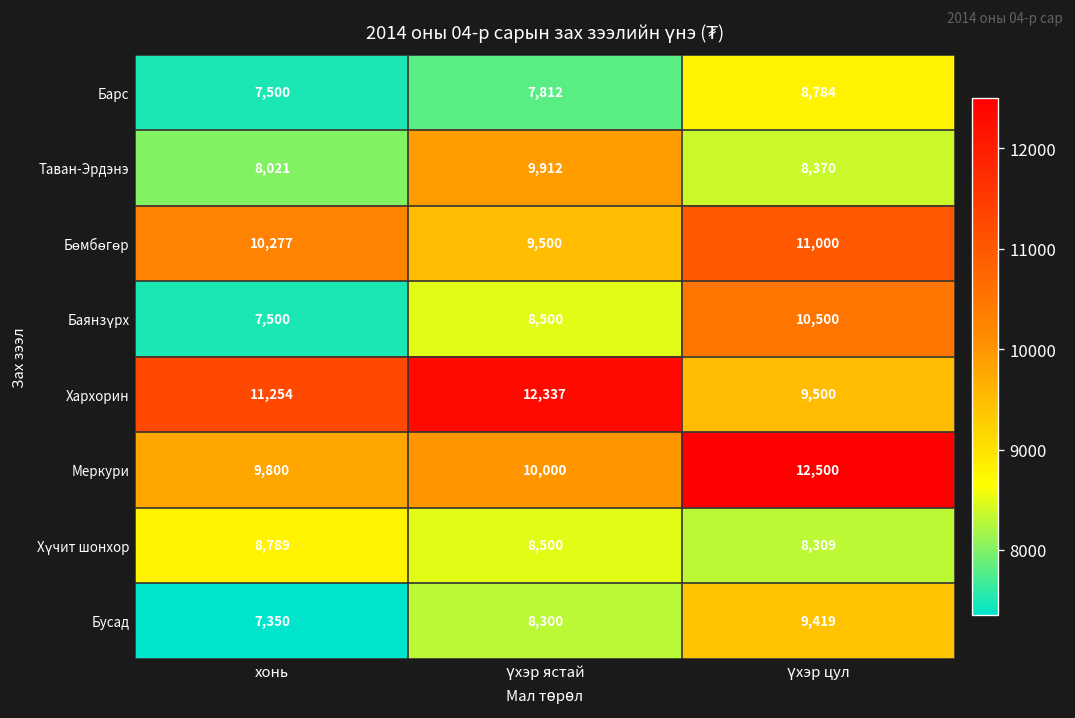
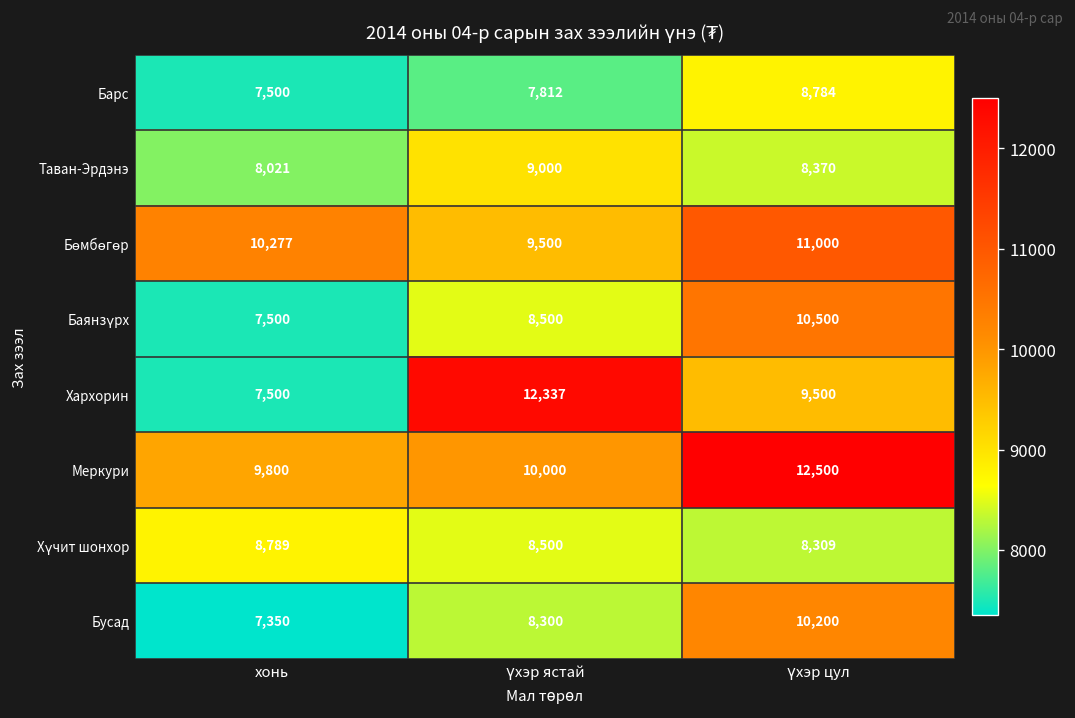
Таван-Эрдэнэ, үхэр ястай: 9,912 -> 9,000
Хархорин, хонь: 11,254 -> 7,500
Бусад, үхэр цул: 9,419 -> 10,200
